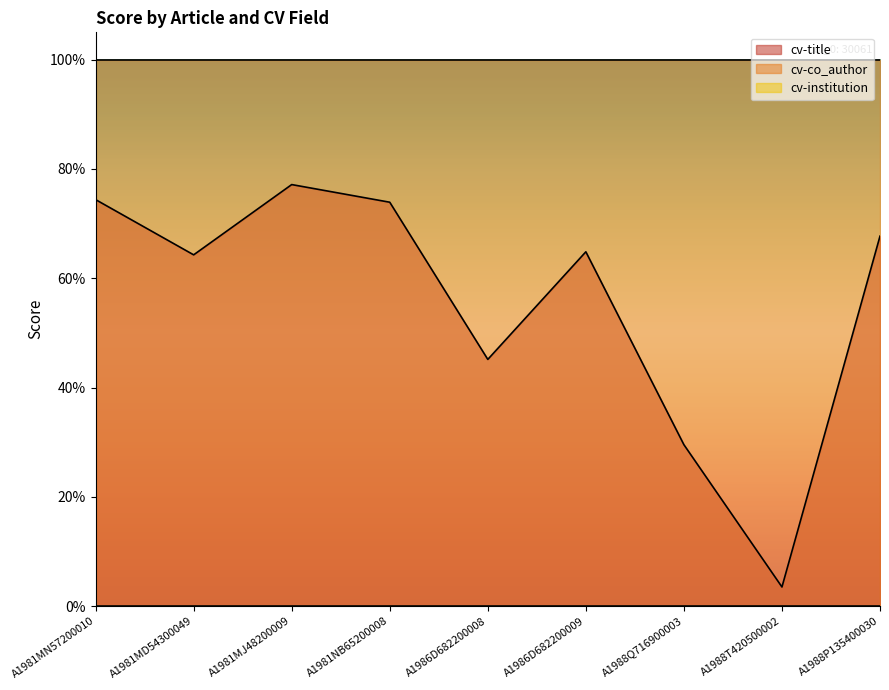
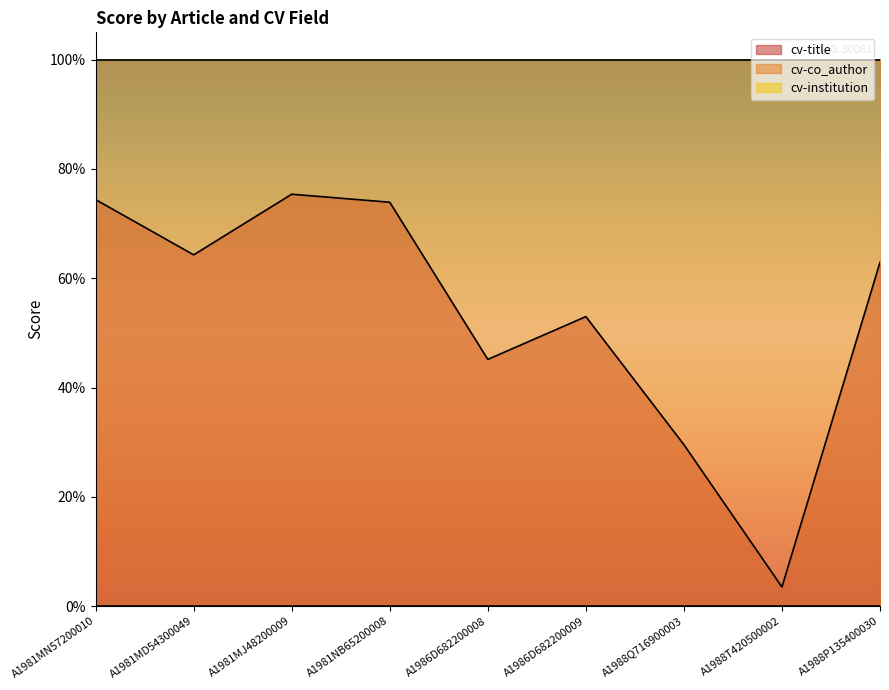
cv-title, A1981MJ48200009: 77% -> 75%
cv-title, A1986D682200009: 65% -> 53%
cv-title, A1988P135400030: 68% -> 63%
